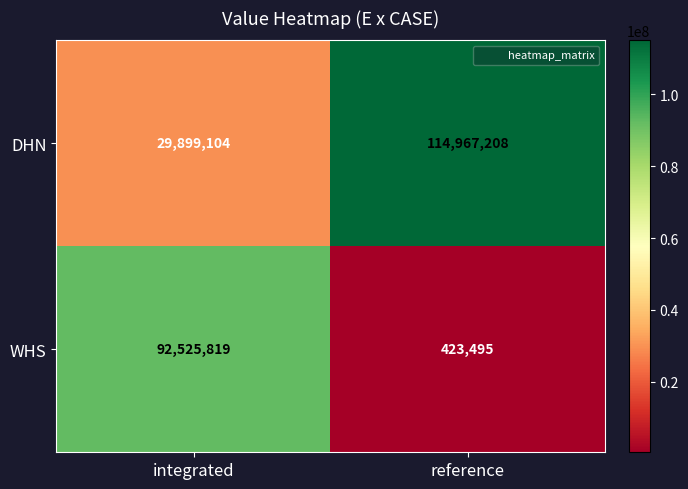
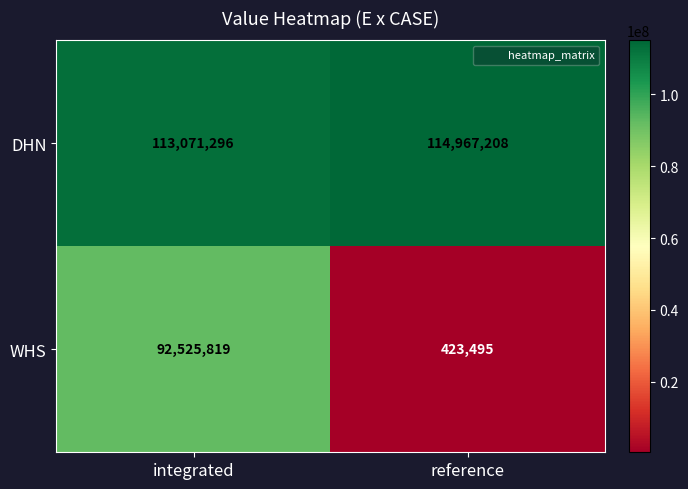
DHN, integrated: 29,899,104 -> 113,071,296
